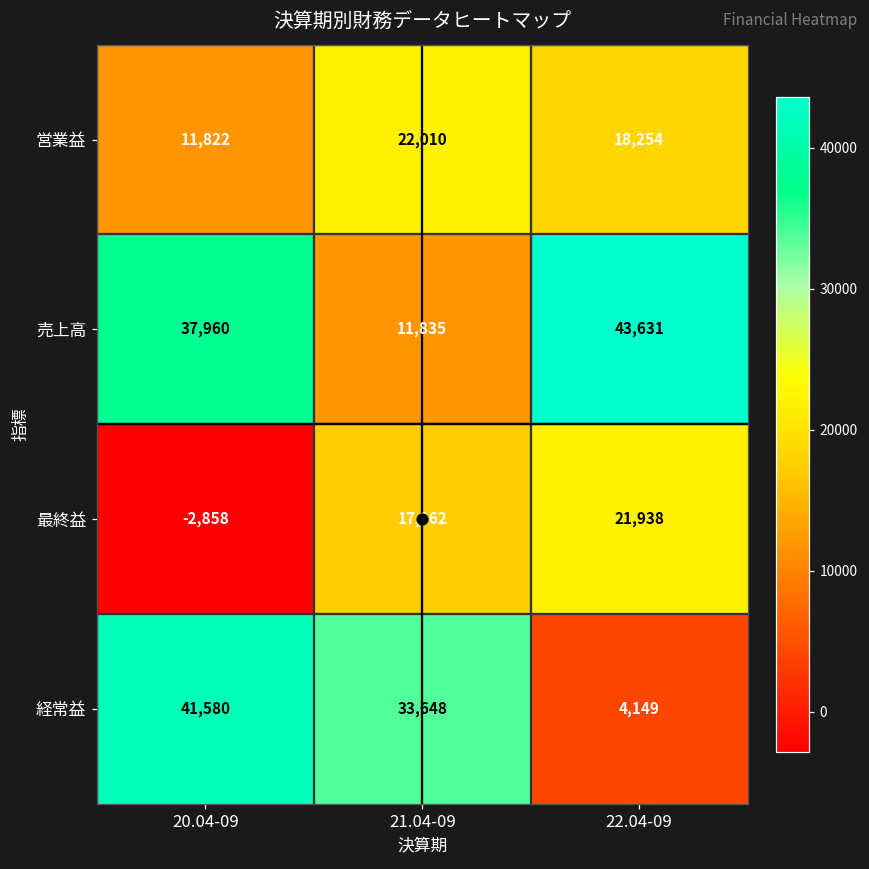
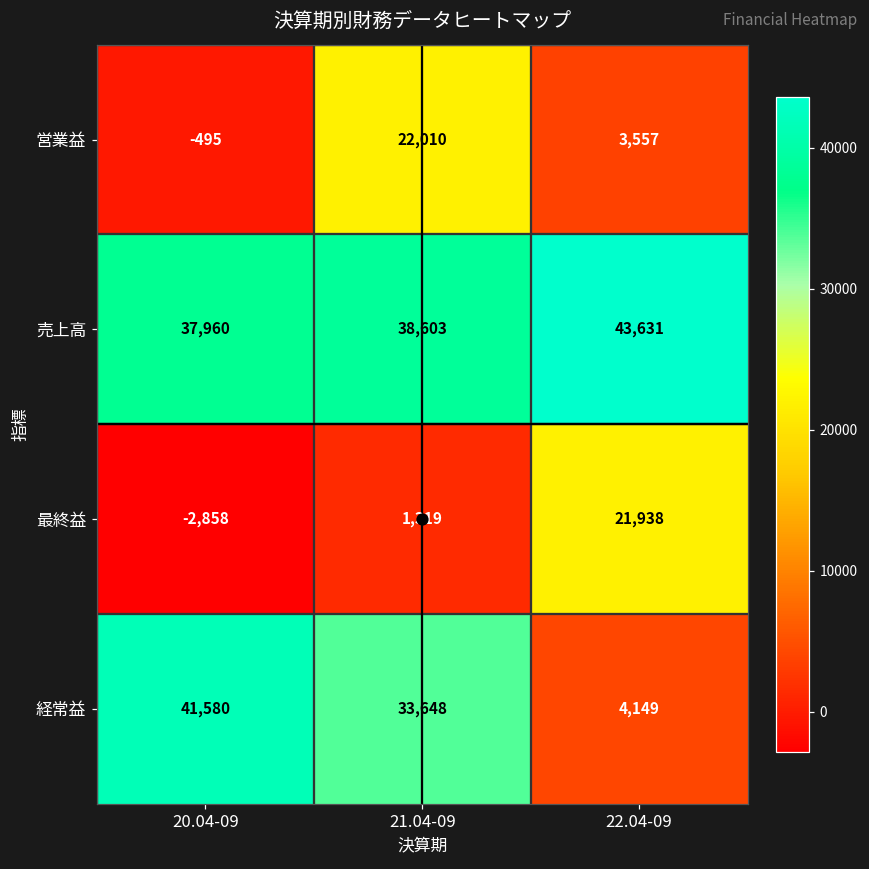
営業益, 20.04-09: 11,822 -> -495
営業益, 22.04-09: 18,254 -> 3,557
売上高, 21.04-09: 11,835 -> 38,603
最終益, 21.04-09: 17,162 -> 1,319
